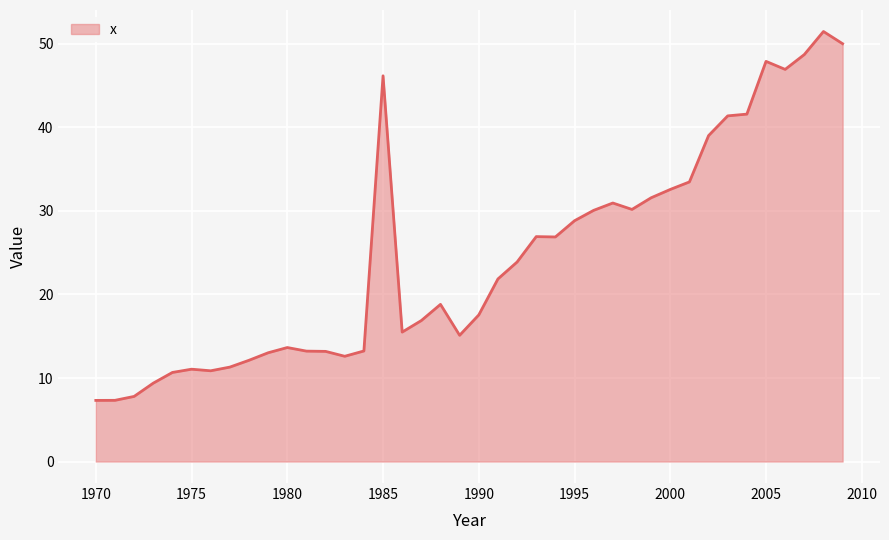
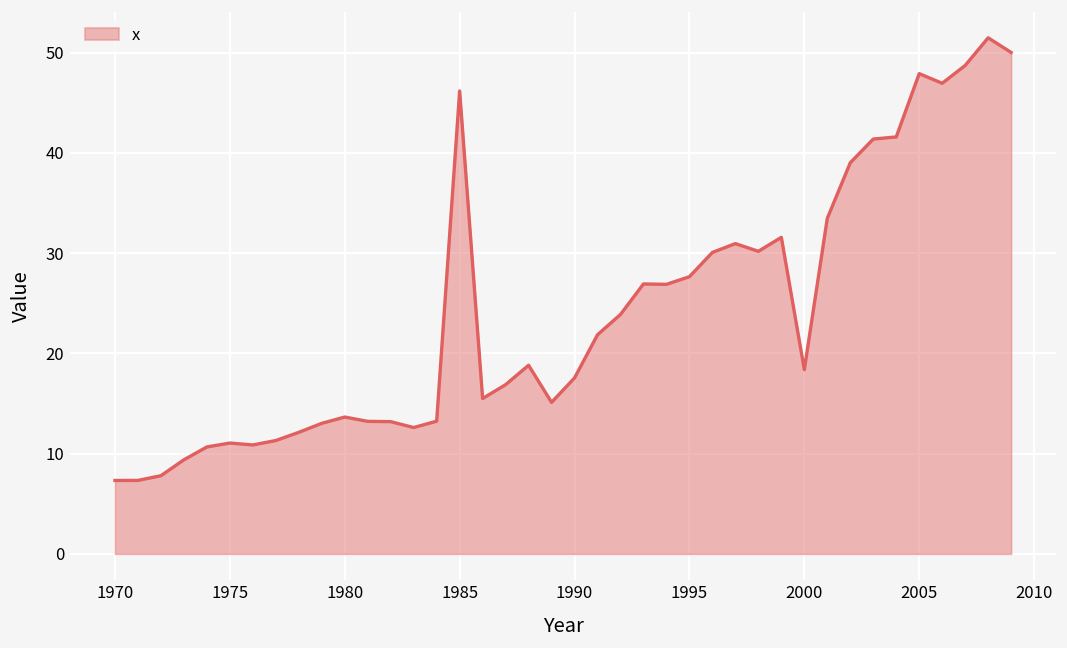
1995: 29 -> 28
2000: 33 -> 18
